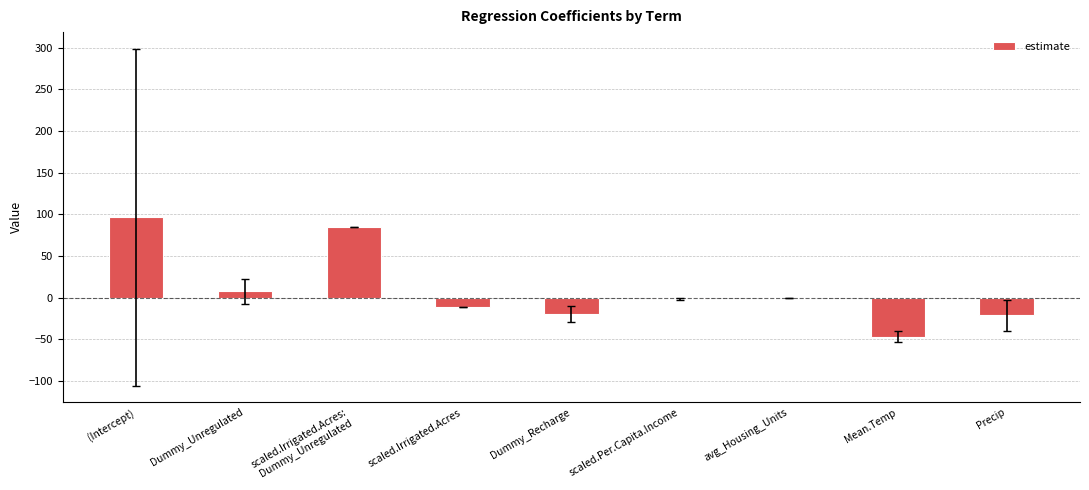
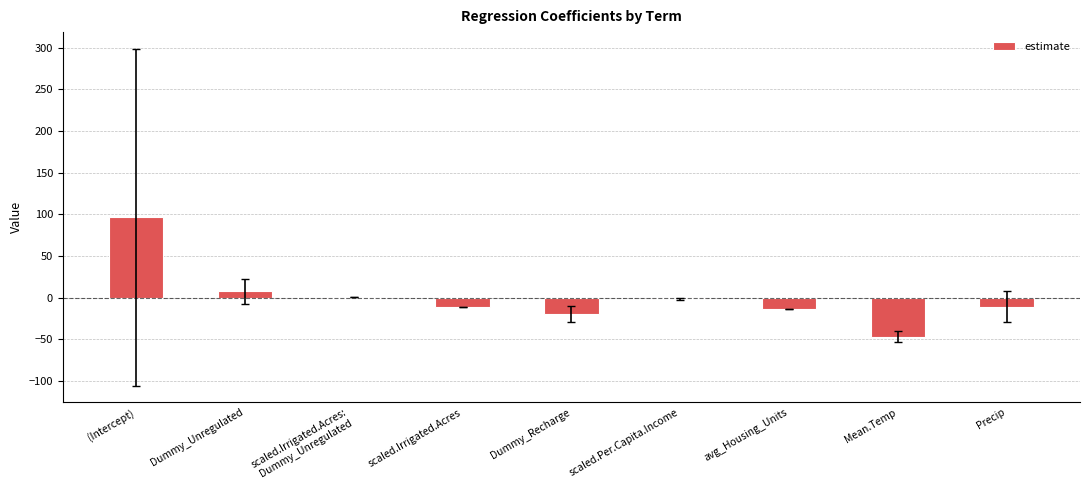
estimate, scaled.Irrigated.Acres: Dummy_Unregulated: 80 -> 0
estimate, avg_Housing_Units: 0 -> -10
estimate, Precip: -20 -> -10
